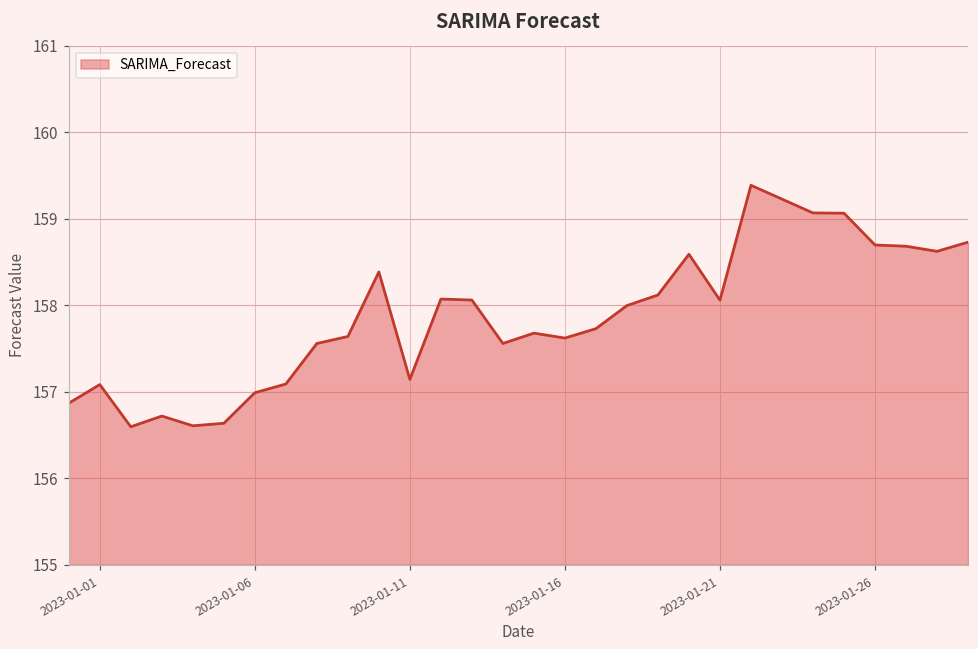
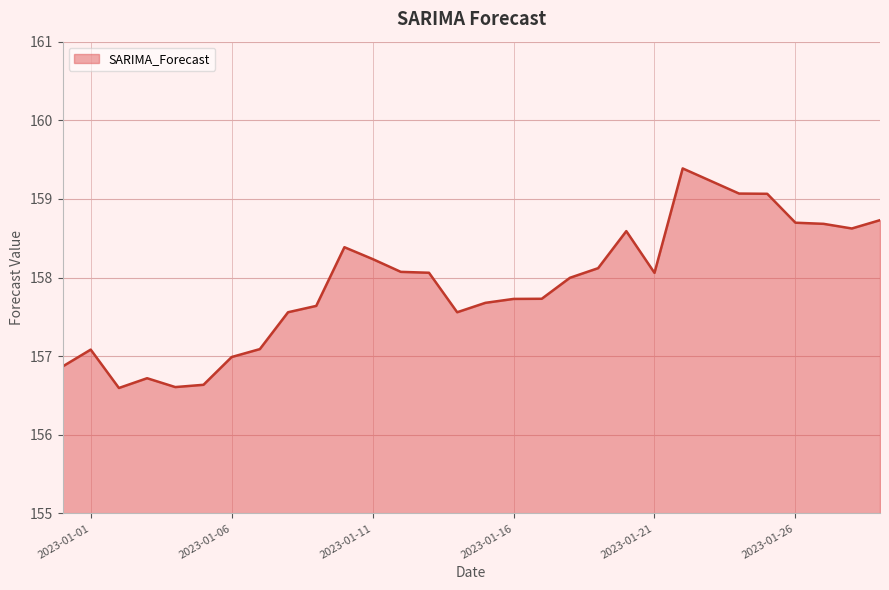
2023-01-11: 157.1 -> 158.2
2023-01-16: 157.6 -> 157.7
